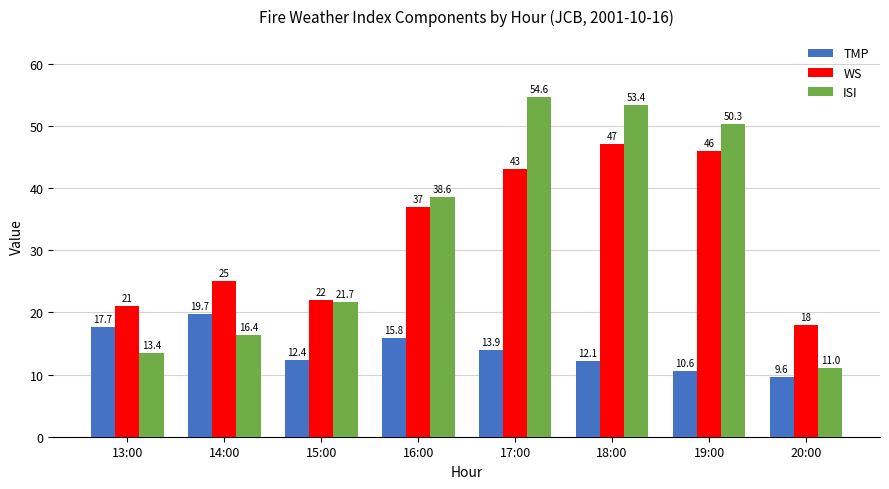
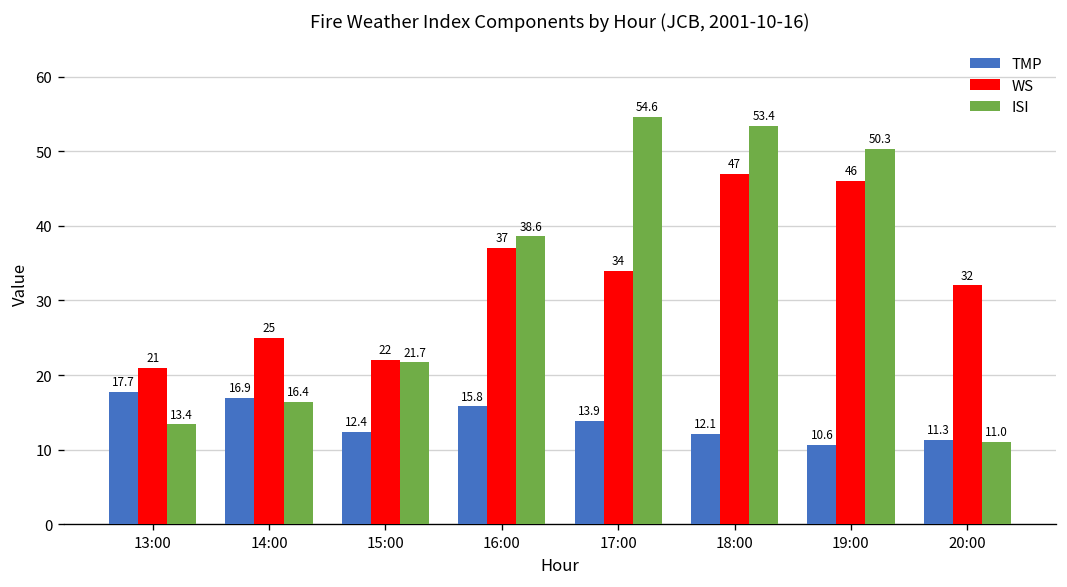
TMP, 14:00: 19.7 -> 16.9
WS, 17:00: 43 -> 34
TMP, 20:00: 9.6 -> 11.3
WS, 20:00: 18 -> 32
